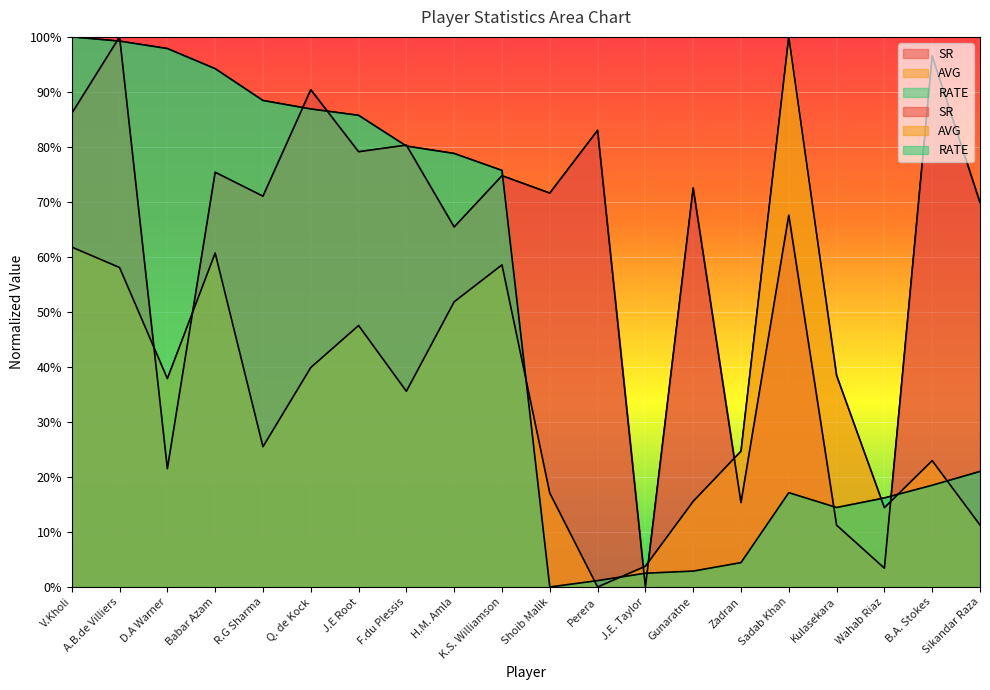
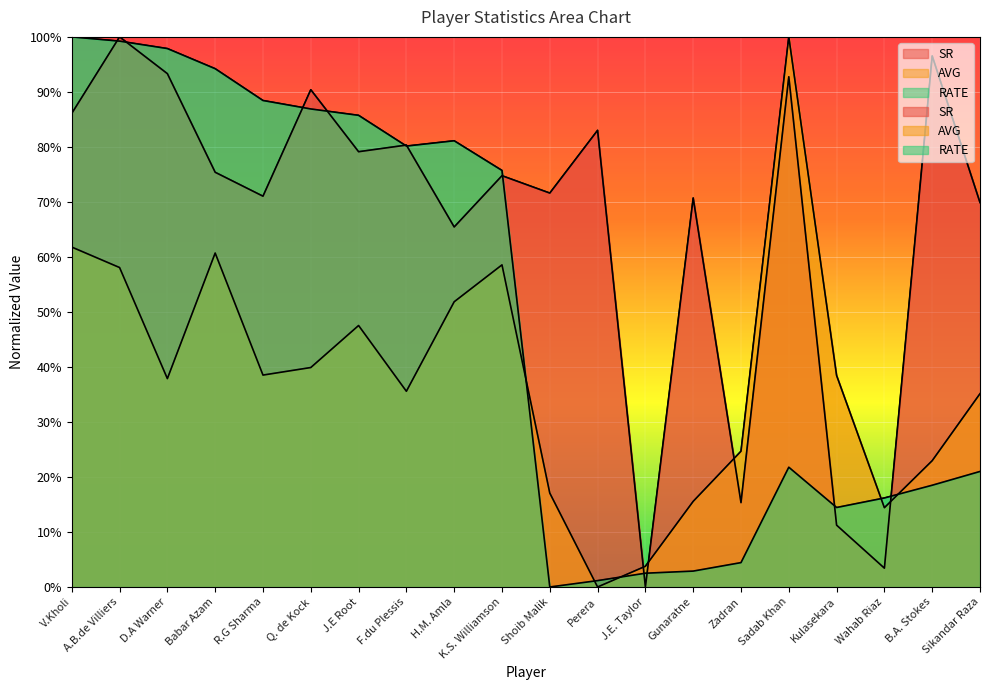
SR, D.A Warner: 22% -> 93%
AVG, R.G Sharma: 26% -> 39%
RATE, H.M. Amla: 79% -> 81%
SR, Gunaratne: 73% -> 71%
SR, Sadab Khan: 68% -> 93%
RATE, Sadab Khan: 17% -> 22%
AVG, Sikandar Raza: 11% -> 35%
